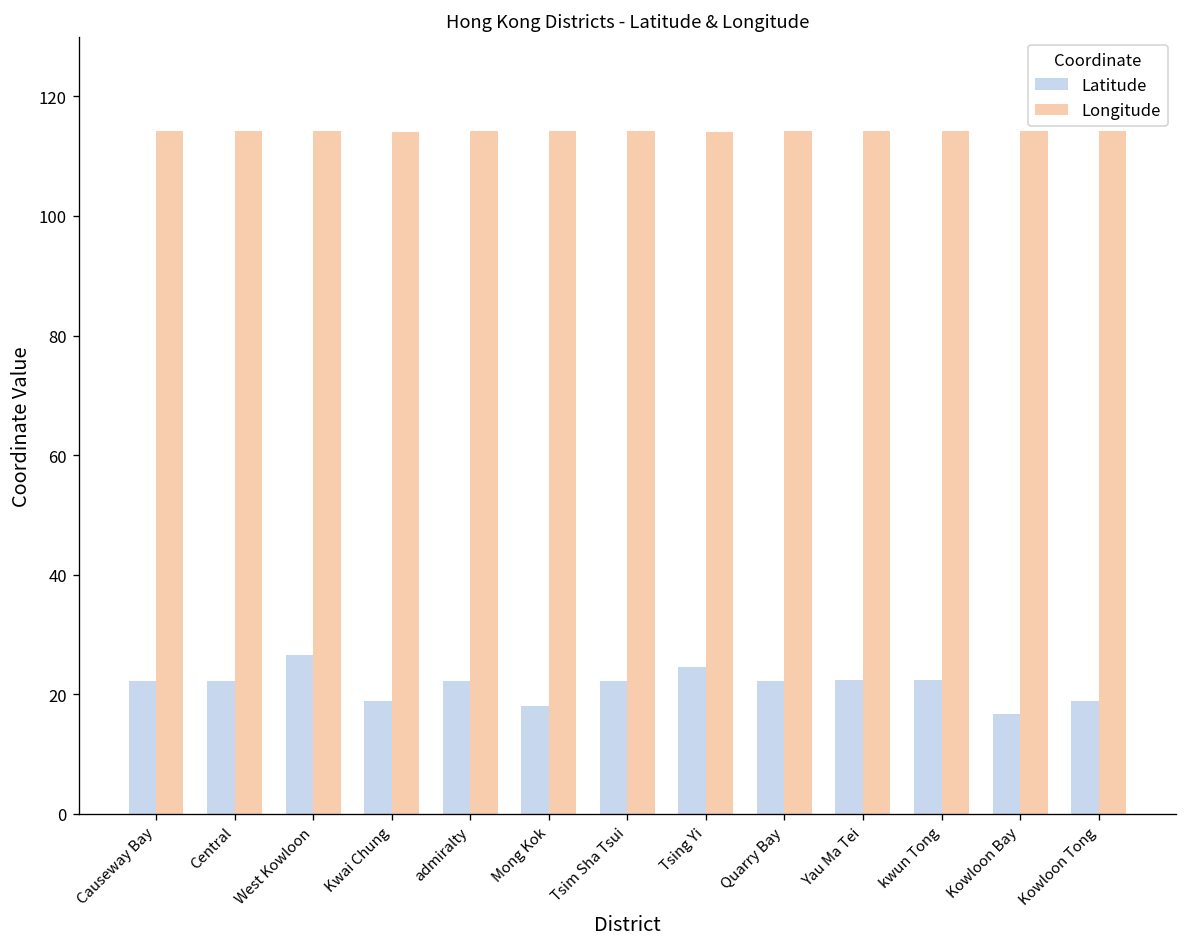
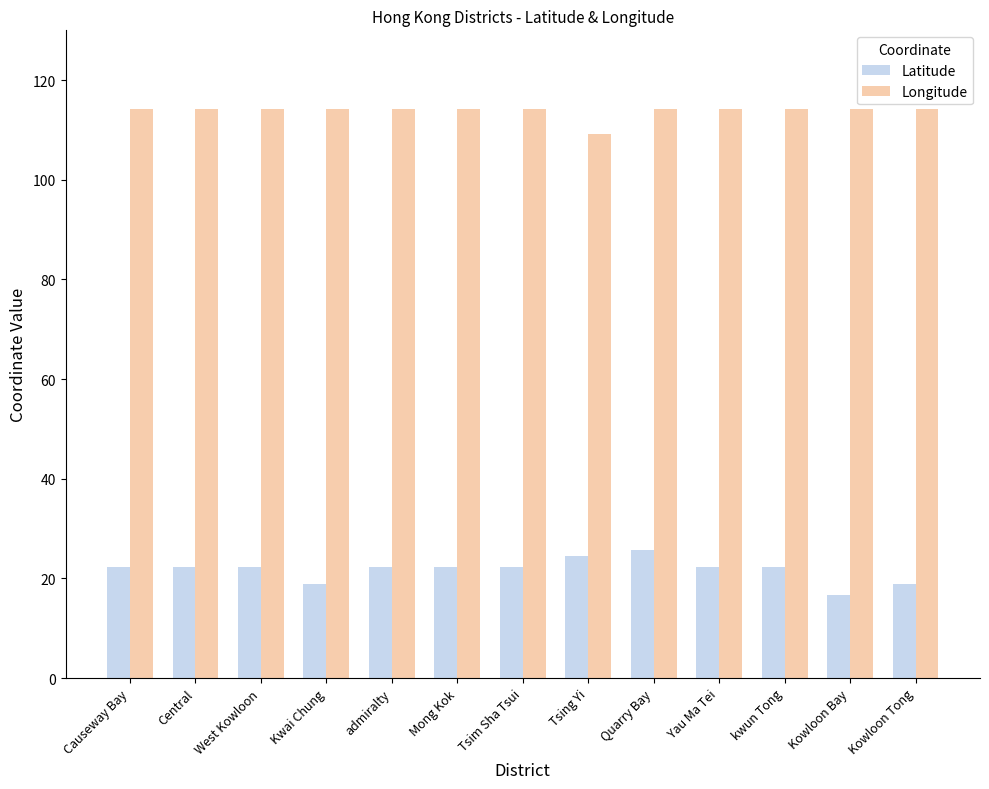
Latitude, West Kowloon: 27 -> 22
Latitude, Mong Kok: 18 -> 22
Longitude, Tsing Yi: 114 -> 109
Latitude, Quarry Bay: 22 -> 26
